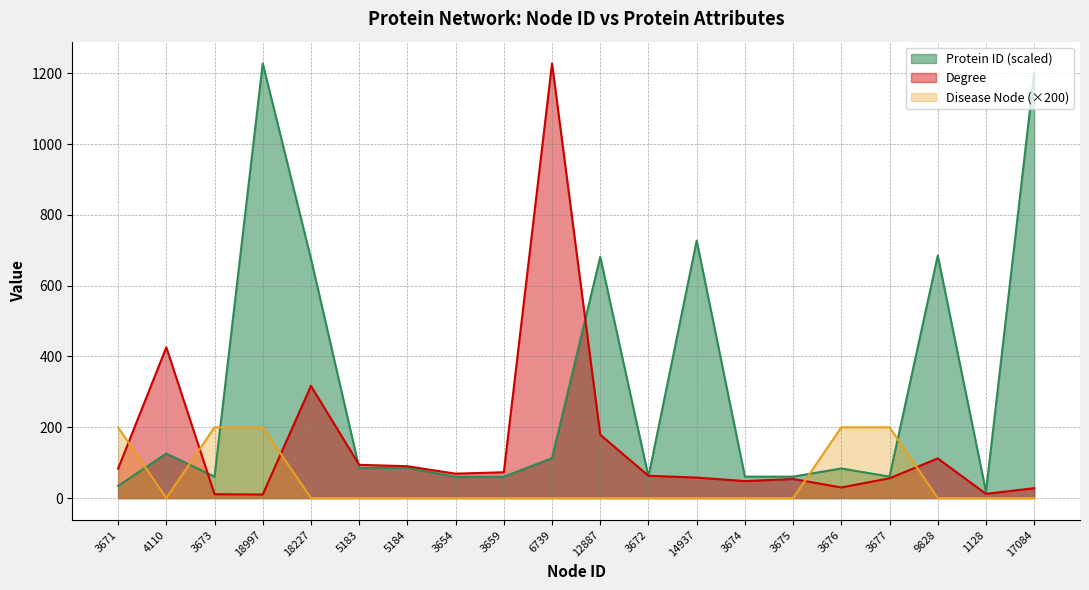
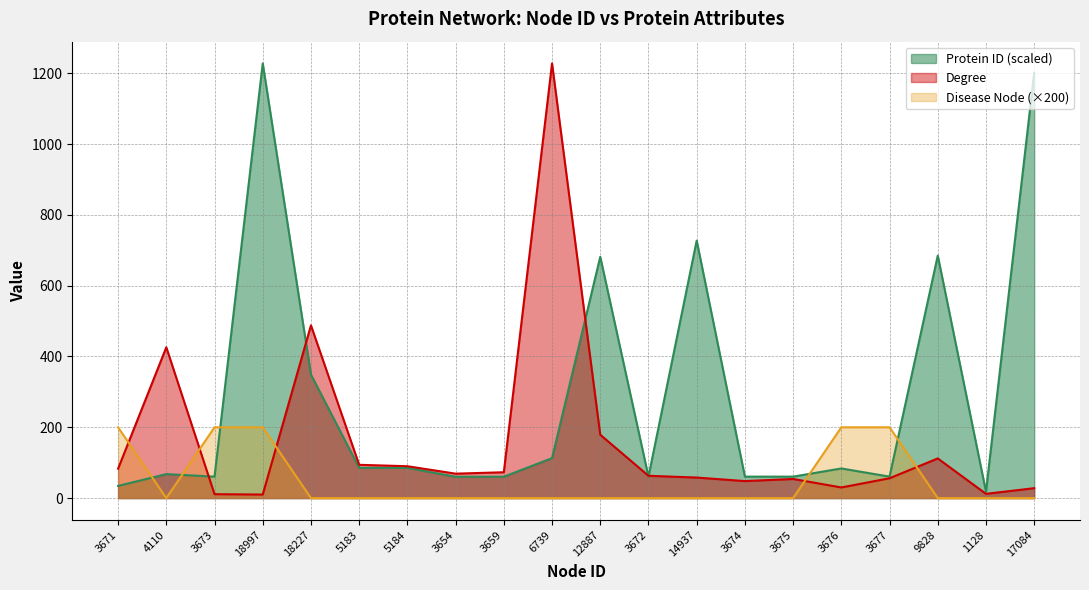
Protein ID (scaled), 4110: 130 -> 70
Protein ID (scaled), 18227: 680 -> 350
Degree, 18227: 320 -> 490
